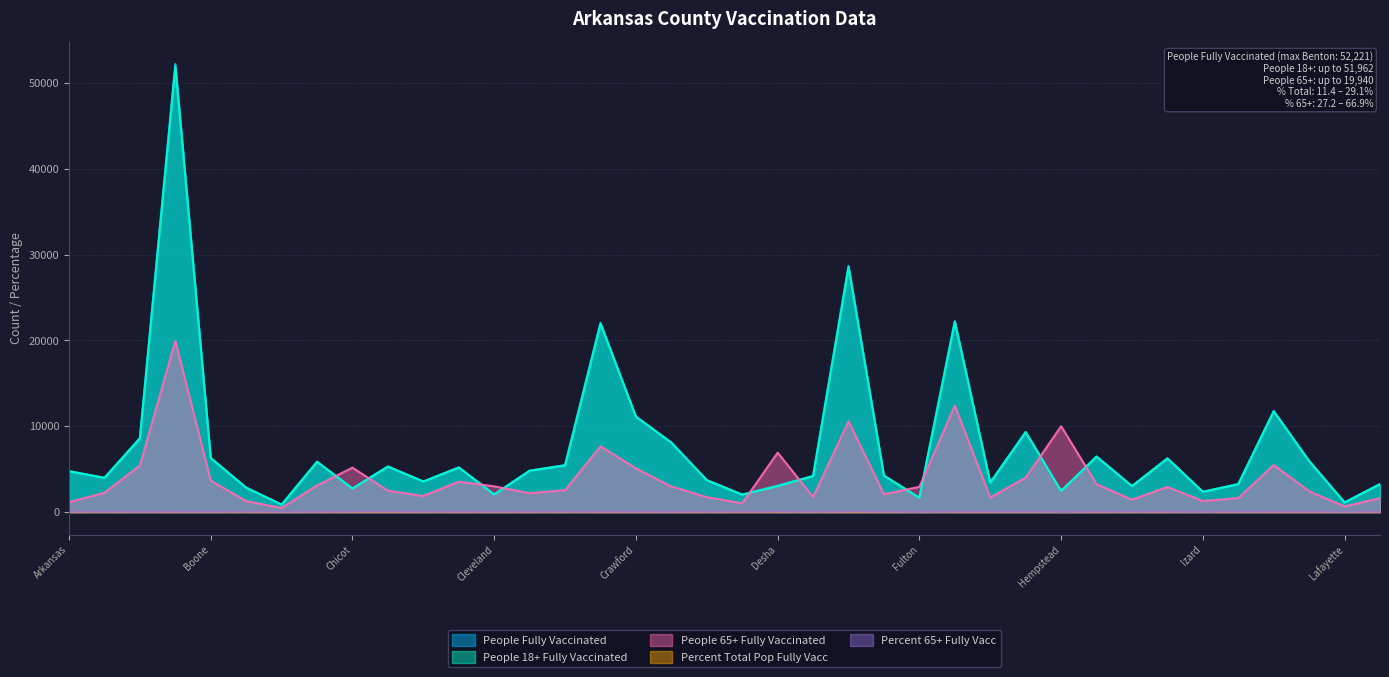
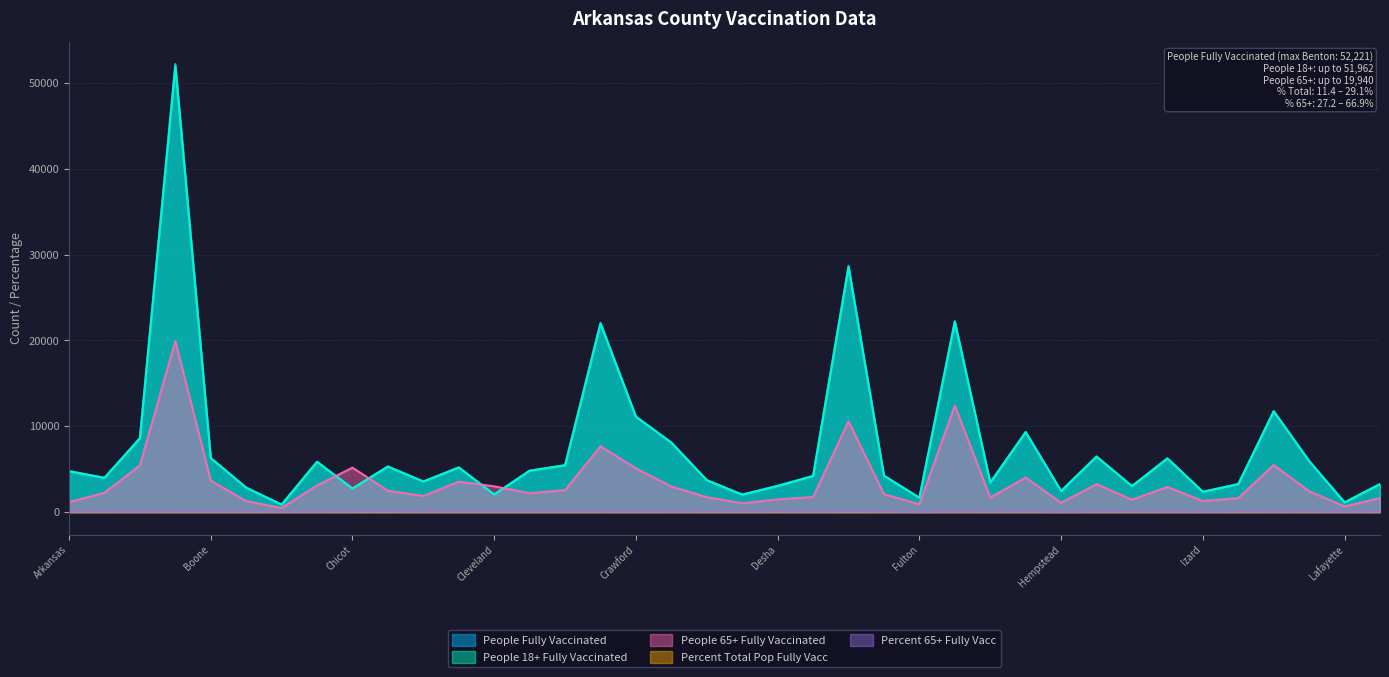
People 65+ Fully Vaccinated, Desha: 7000 -> 1000
People 65+ Fully Vaccinated, Fulton: 3000 -> 1000
People 65+ Fully Vaccinated, Hempstead: 10000 -> 1000
